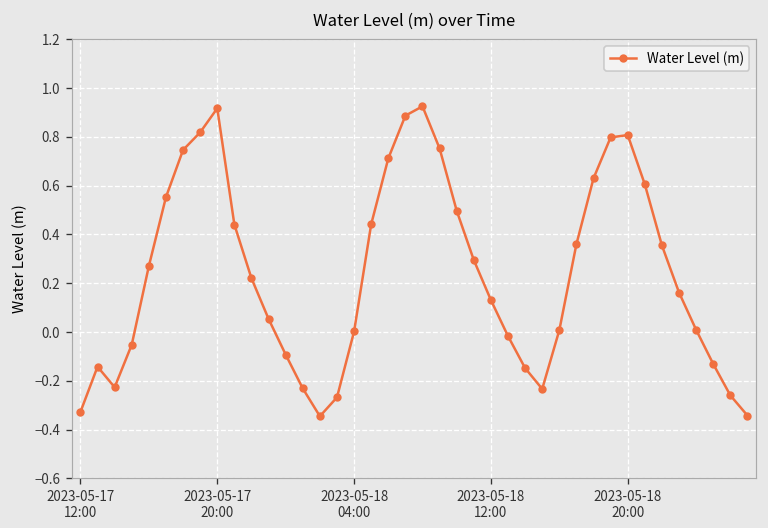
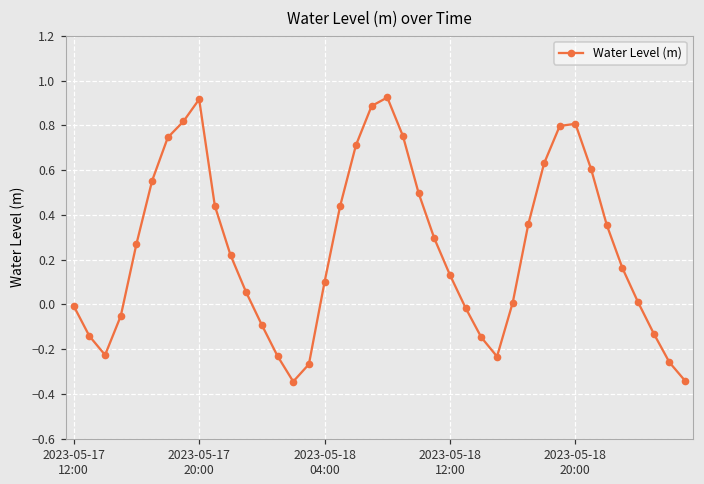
2023-05-17 12:00: -0.33 -> -0.01
2023-05-18 04:00: 0.00 -> 0.10
